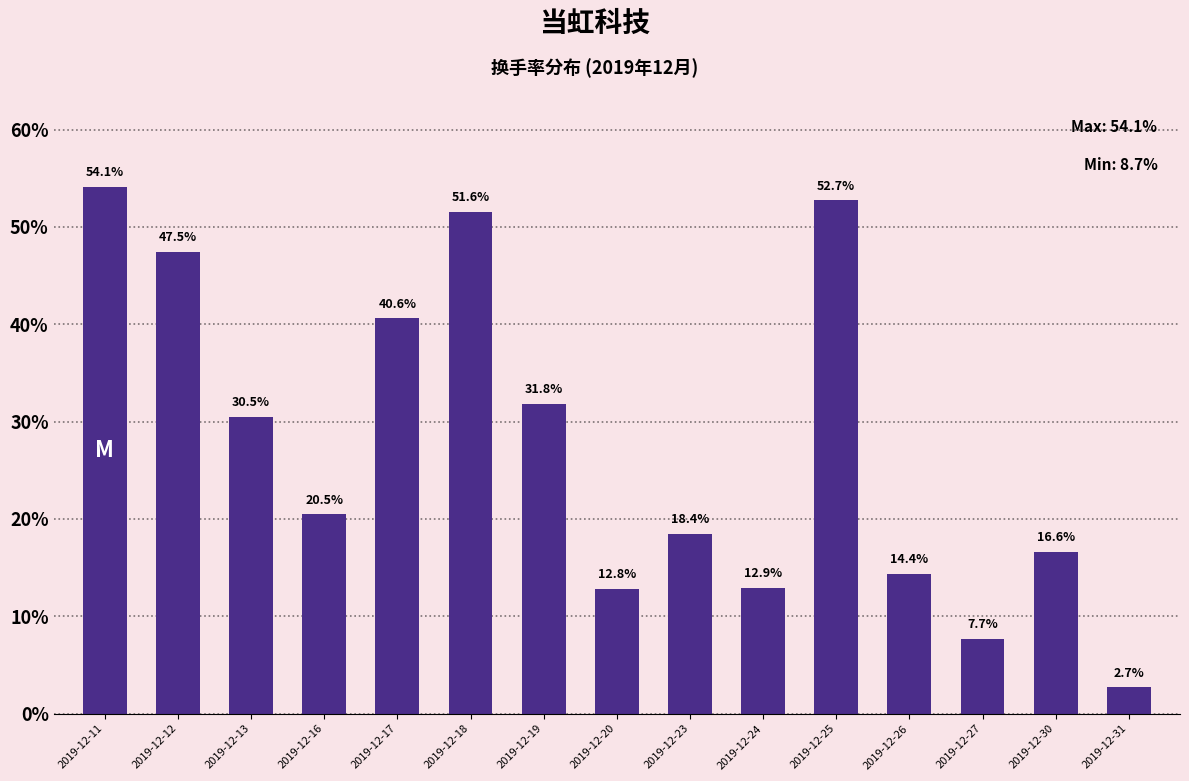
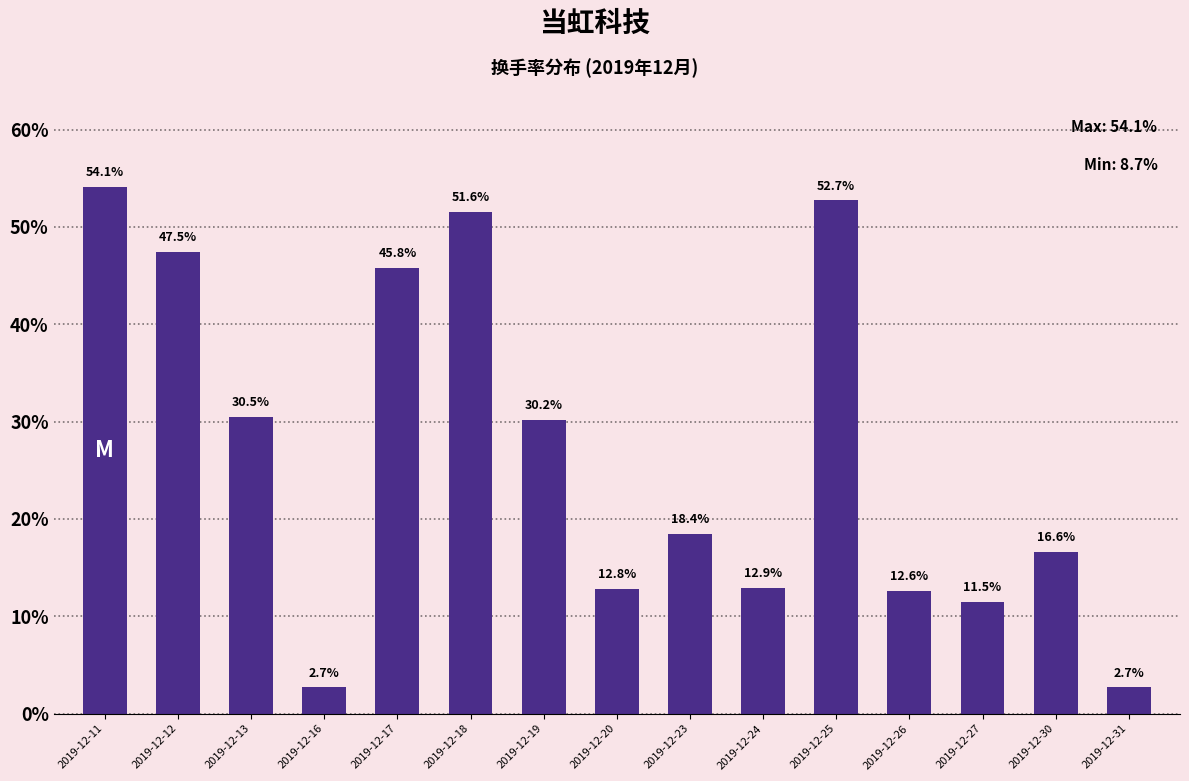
2019-12-16: 20.5% -> 2.7%
2019-12-17: 40.6% -> 45.8%
2019-12-19: 31.8% -> 30.2%
2019-12-26: 14.4% -> 12.6%
2019-12-27: 7.7% -> 11.5%
